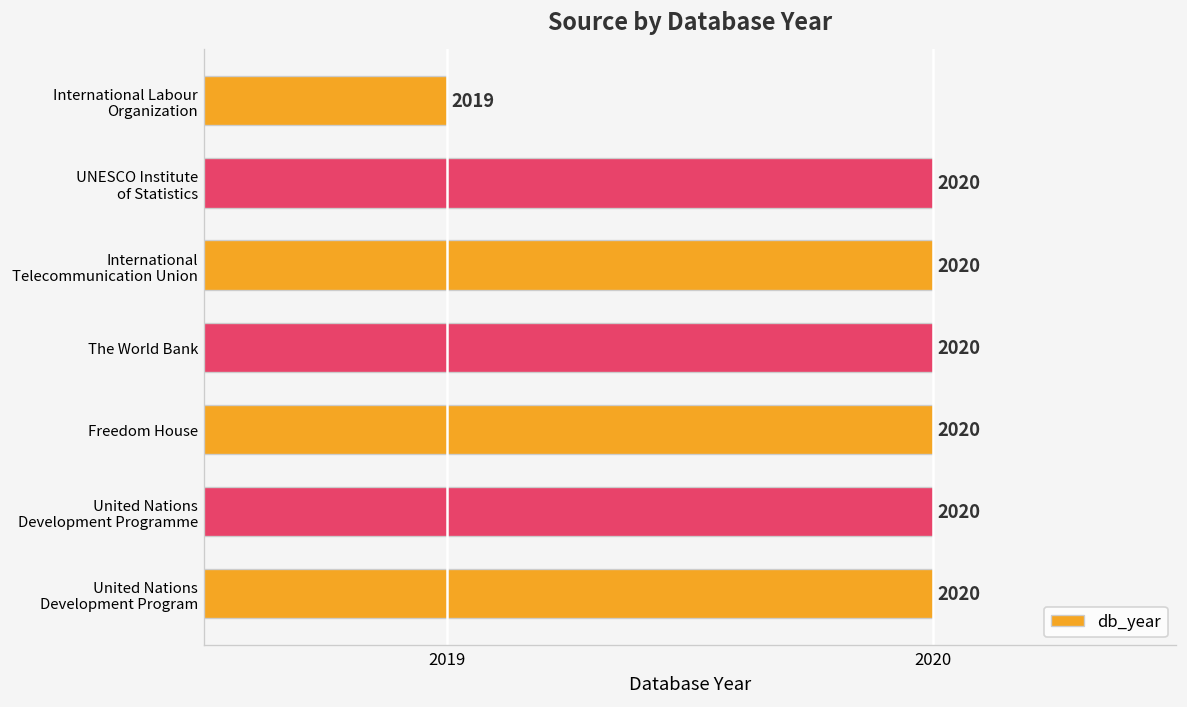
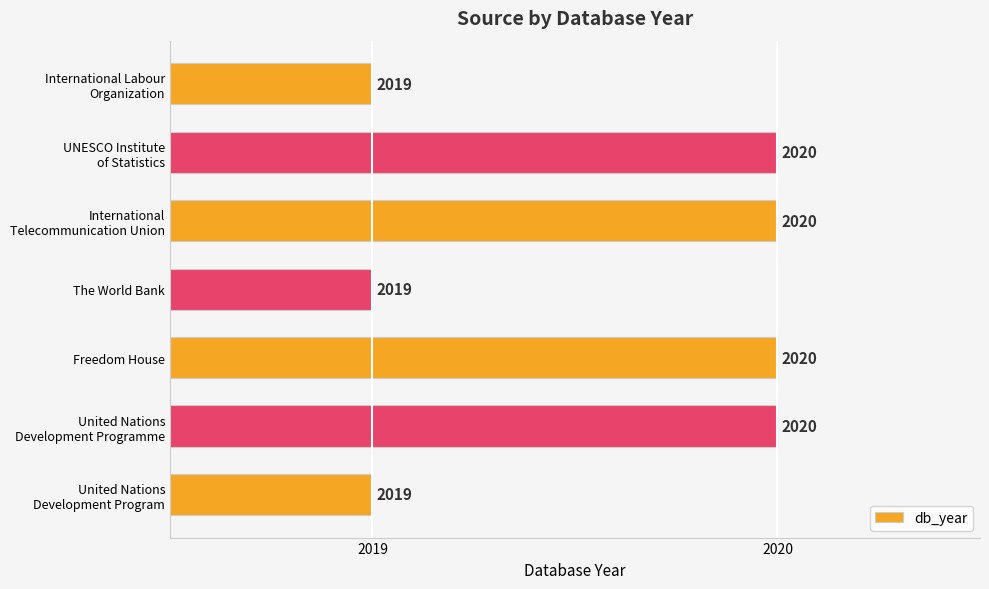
The World Bank: 2020 -> 2019
United Nations Development Program: 2020 -> 2019
